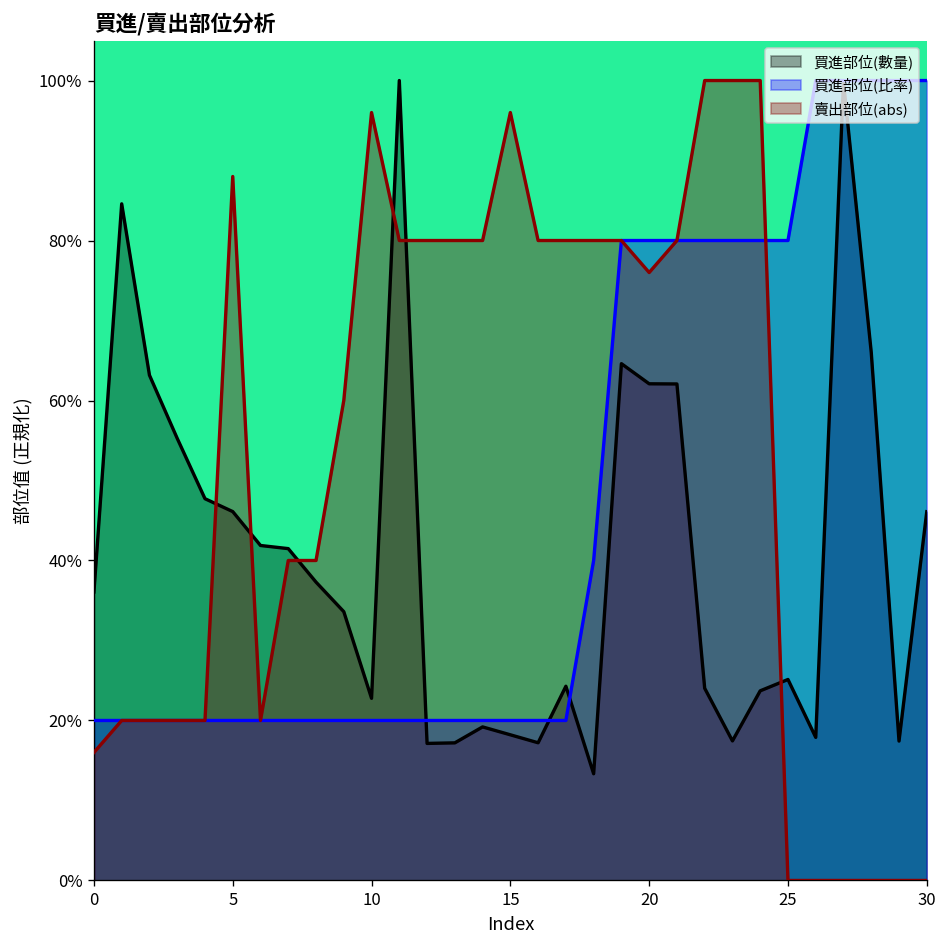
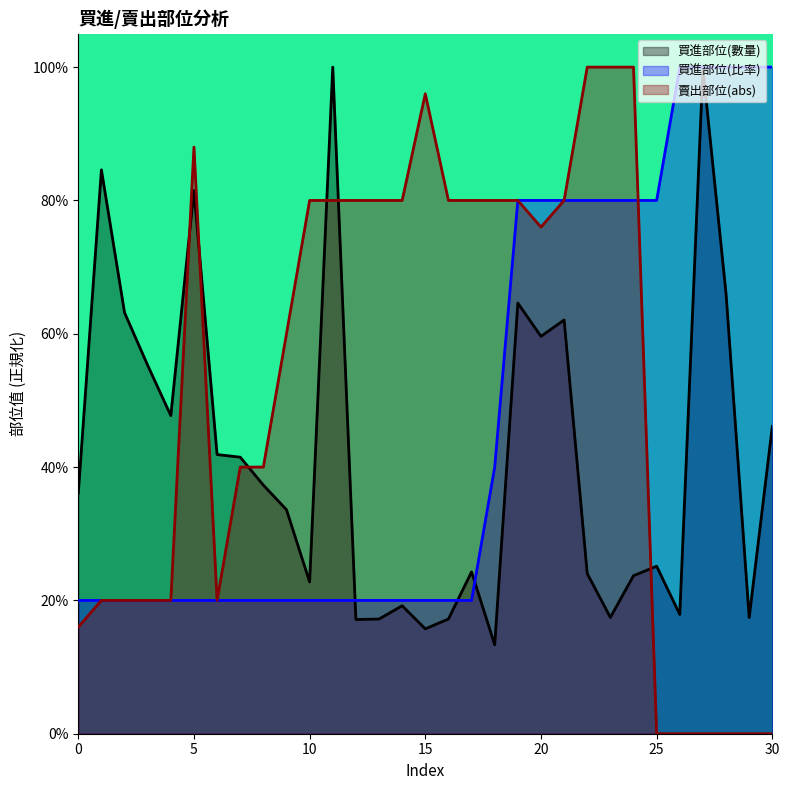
買進部位(數量), 5: 46% -> 81%
賣出部位(abs), 10: 96% -> 80%
買進部位(數量), 15: 18% -> 16%
買進部位(數量), 20: 62% -> 60%
